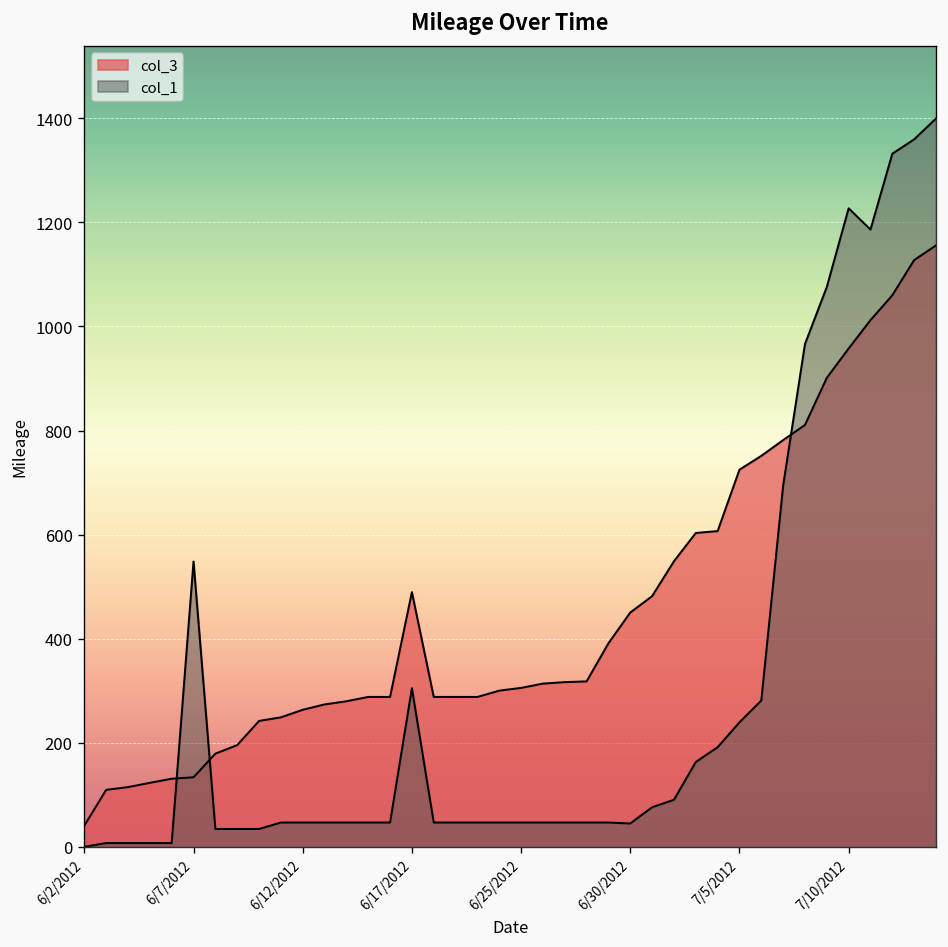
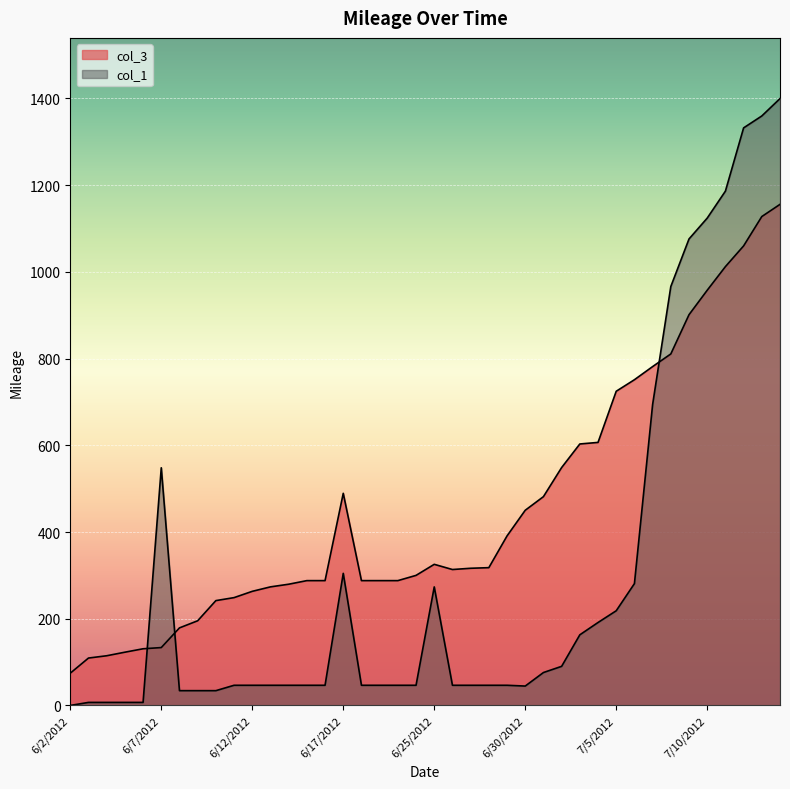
col_3, 6/2/2012: 40 -> 70
col_3, 6/25/2012: 310 -> 330
col_1, 6/25/2012: 50 -> 270
col_1, 7/5/2012: 240 -> 220
col_1, 7/10/2012: 1230 -> 1120
